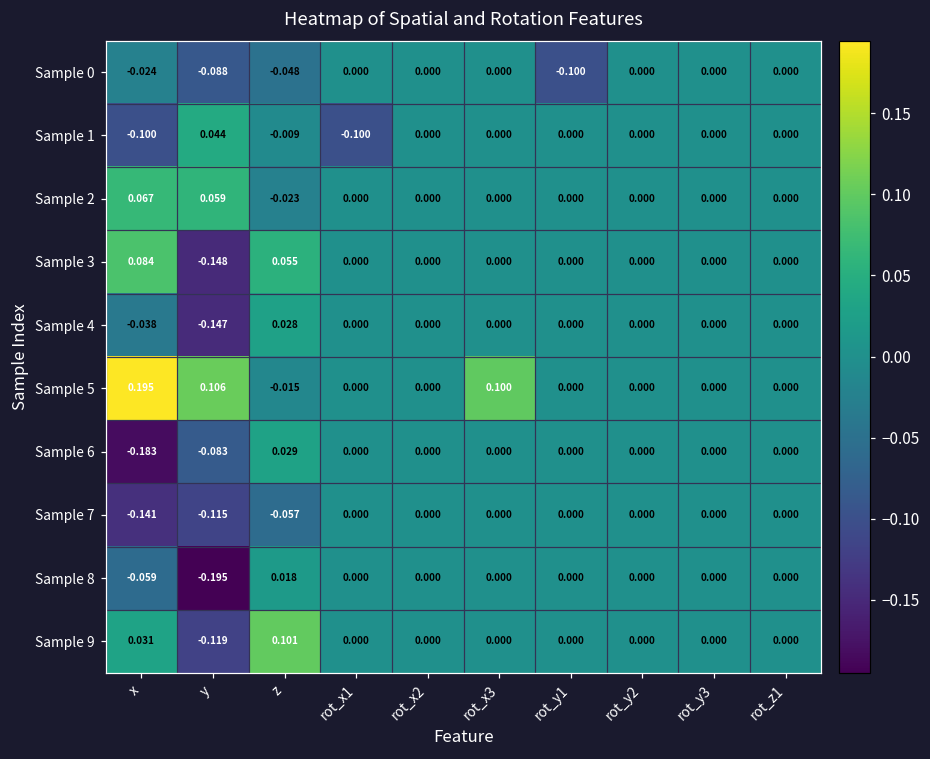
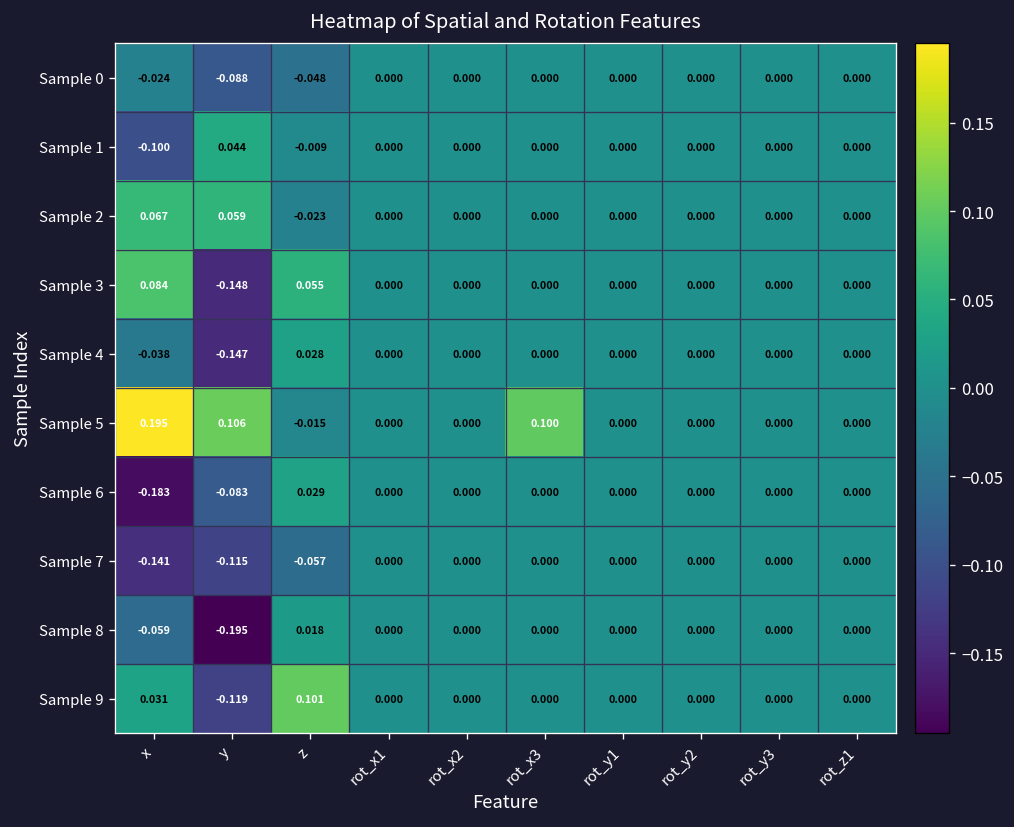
Sample 0, rot_y1: -0.100 -> 0.000
Sample 1, rot_x1: -0.100 -> 0.000
